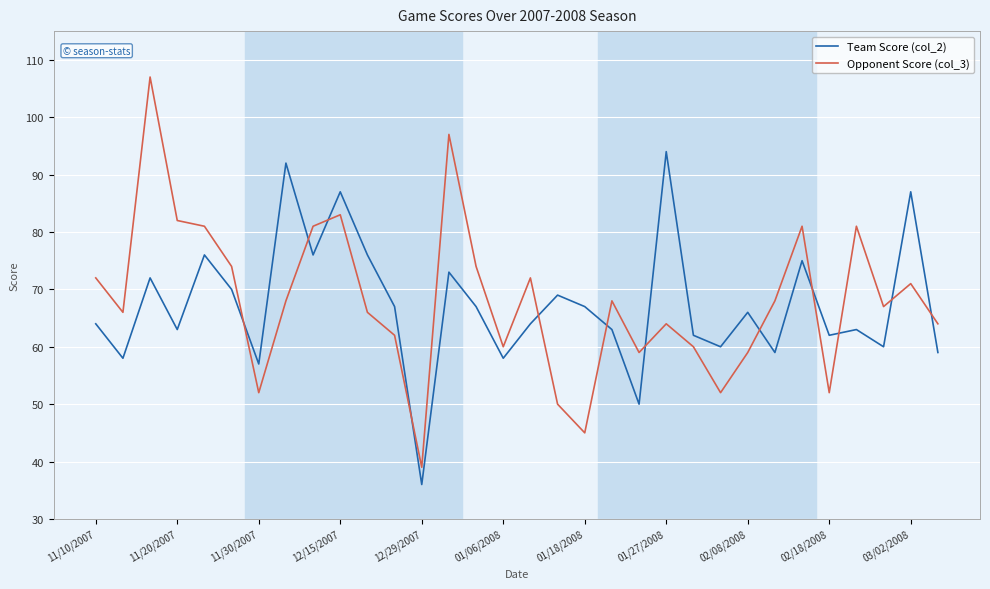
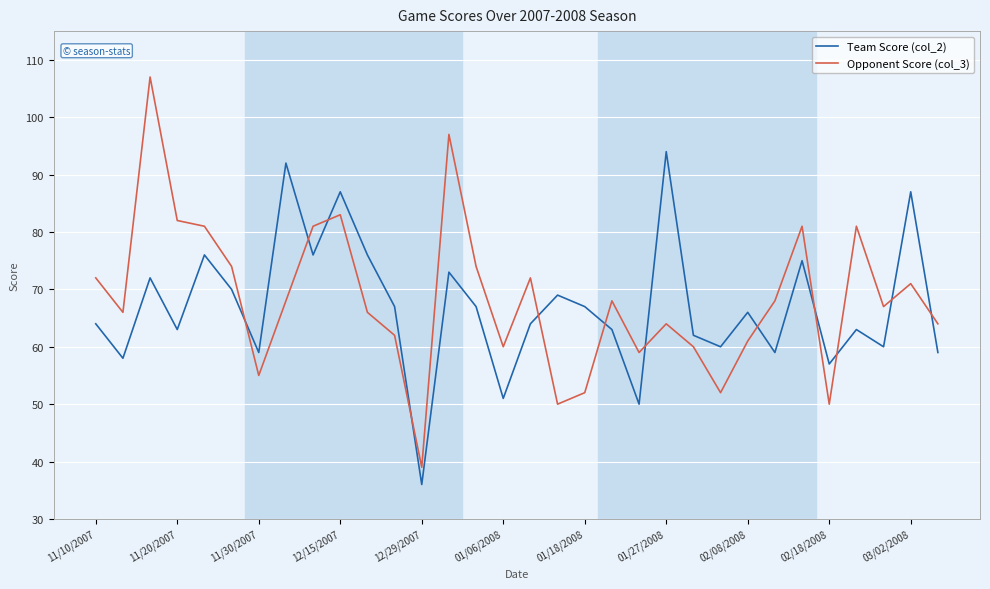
Team Score (col_2), 11/30/2007: 57 -> 59
Opponent Score (col_3), 11/30/2007: 52 -> 55
Team Score (col_2), 01/06/2008: 58 -> 51
Opponent Score (col_3), 01/18/2008: 45 -> 52
Opponent Score (col_3), 02/08/2008: 59 -> 61
Team Score (col_2), 02/18/2008: 62 -> 57
Opponent Score (col_3), 02/18/2008: 52 -> 50
